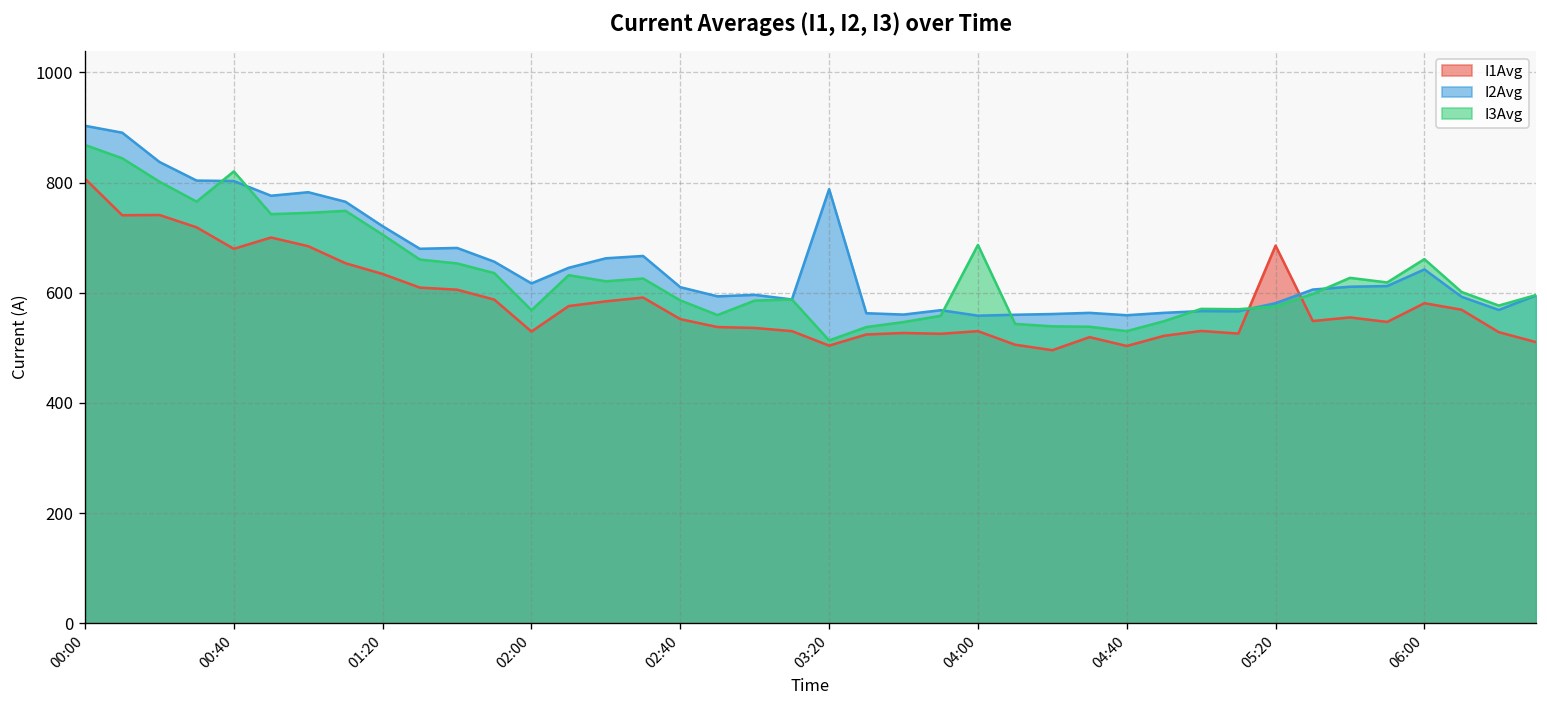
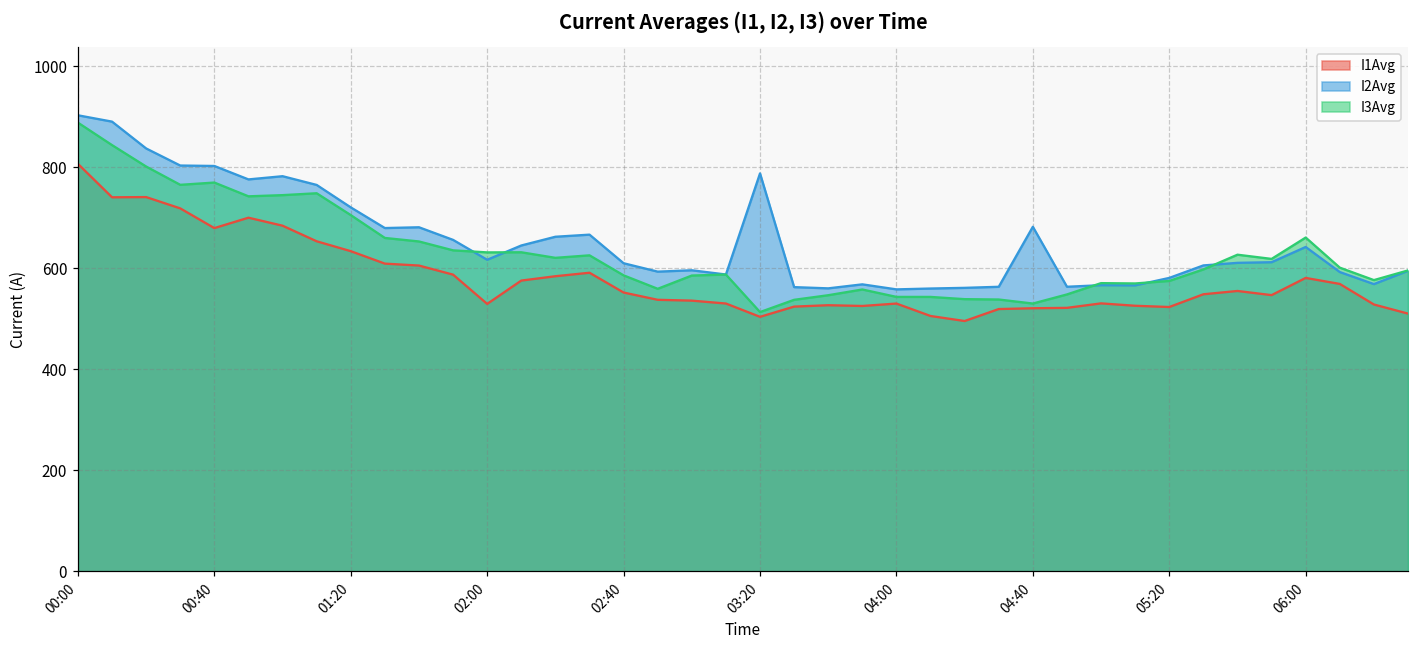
I3Avg, 00:00: 870 -> 890
I3Avg, 00:40: 820 -> 770
I3Avg, 02:00: 570 -> 630
I3Avg, 04:00: 690 -> 540
I1Avg, 04:40: 500 -> 520
I2Avg, 04:40: 560 -> 680
I1Avg, 05:20: 690 -> 520
